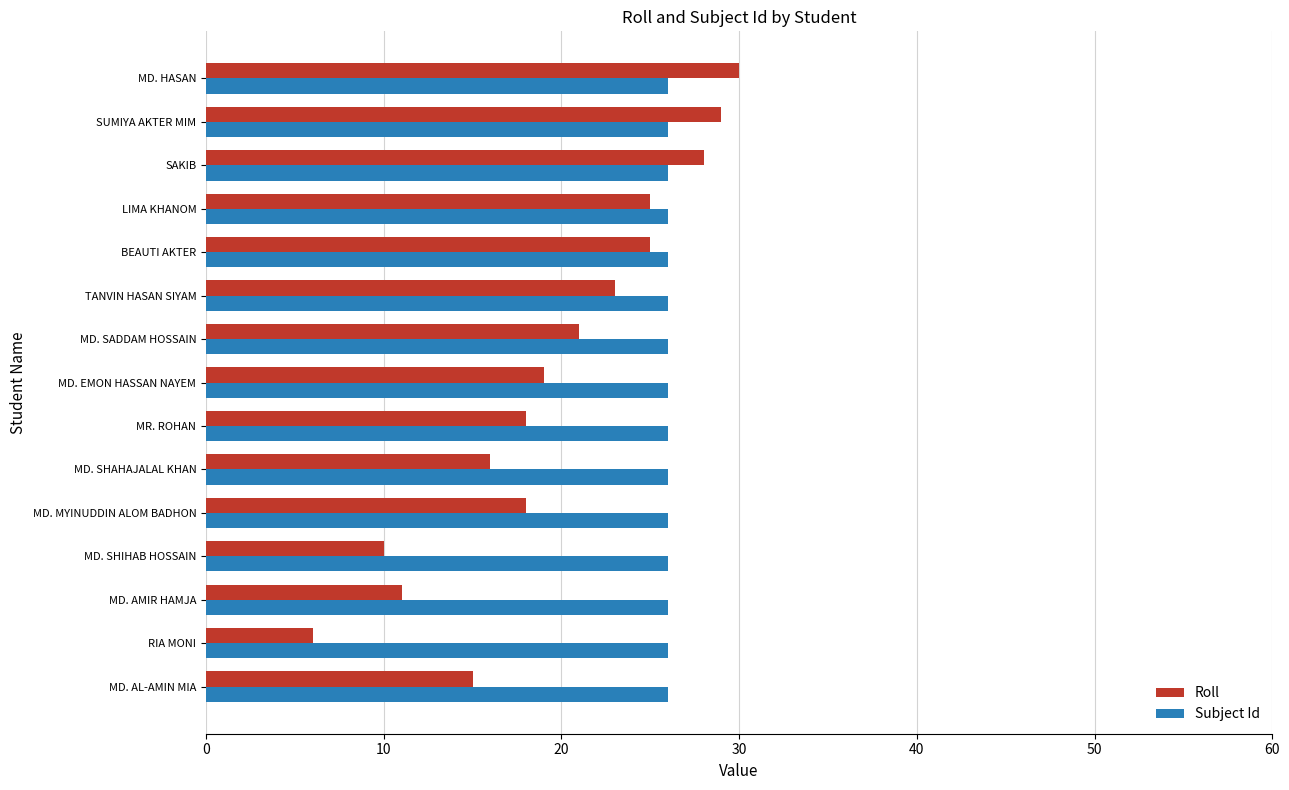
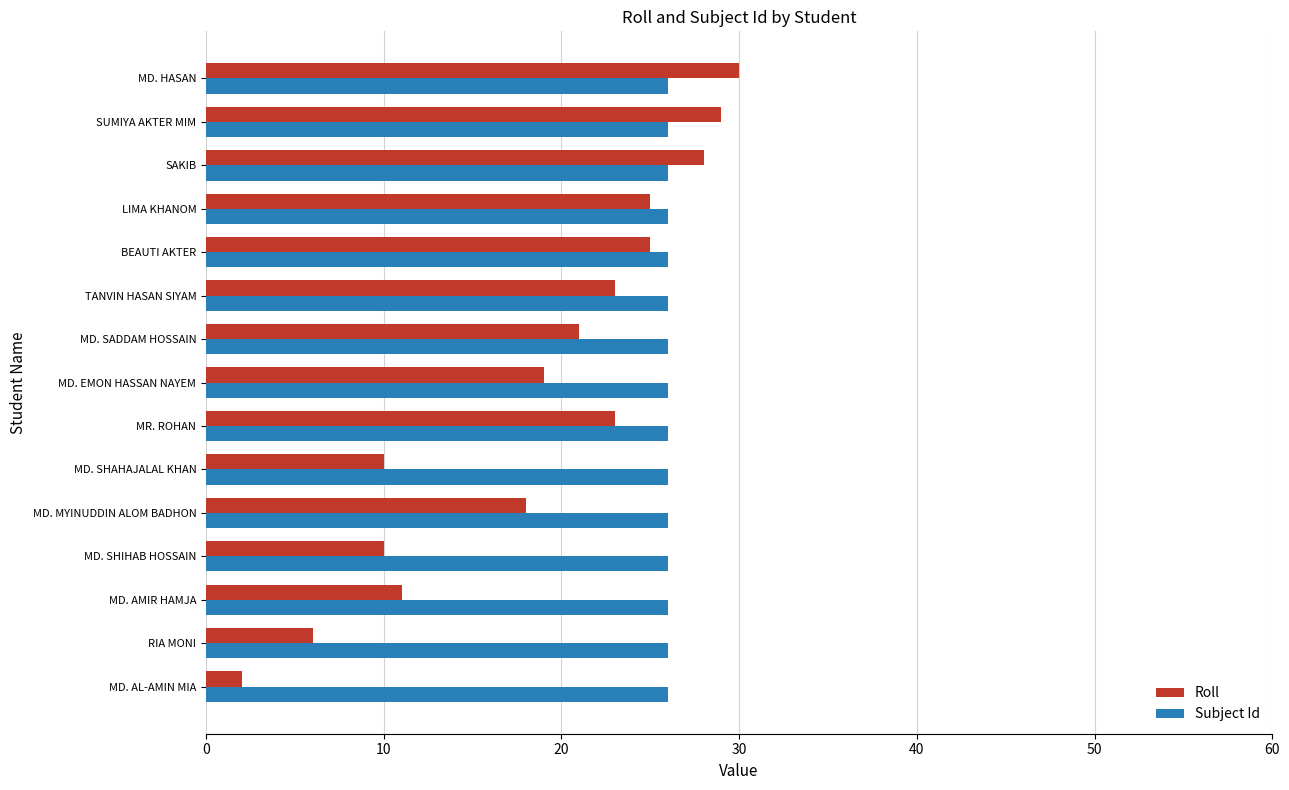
Roll, MR. ROHAN: 18 -> 23
Roll, MD. SHAHAJALAL KHAN: 16 -> 10
Roll, MD. AL-AMIN MIA: 15 -> 2
